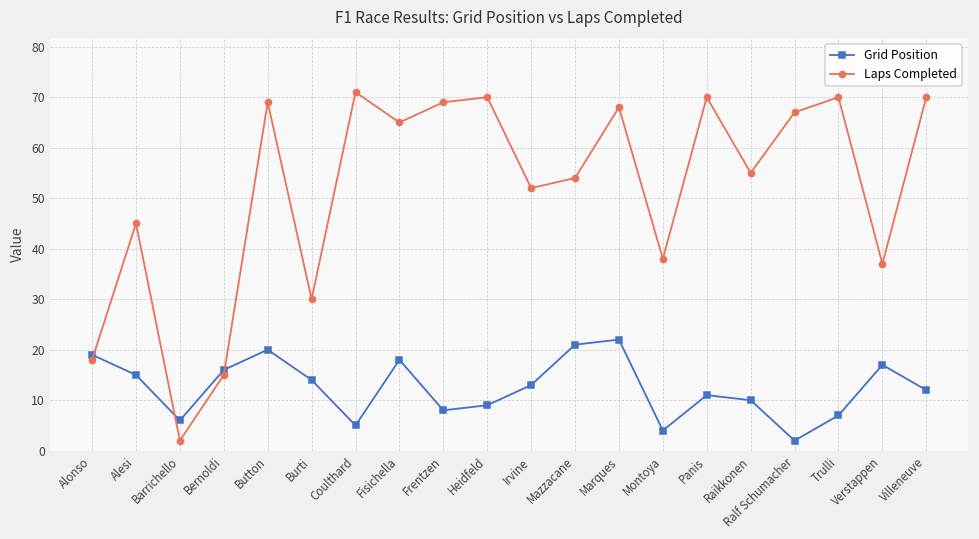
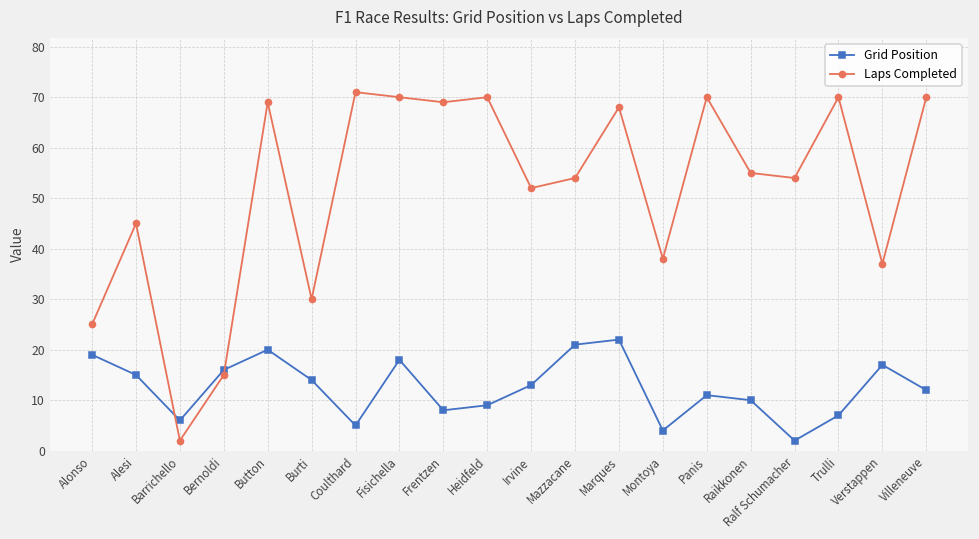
Laps Completed, Alonso: 18 -> 25
Laps Completed, Fisichella: 65 -> 70
Laps Completed, Ralf Schumacher: 67 -> 54
